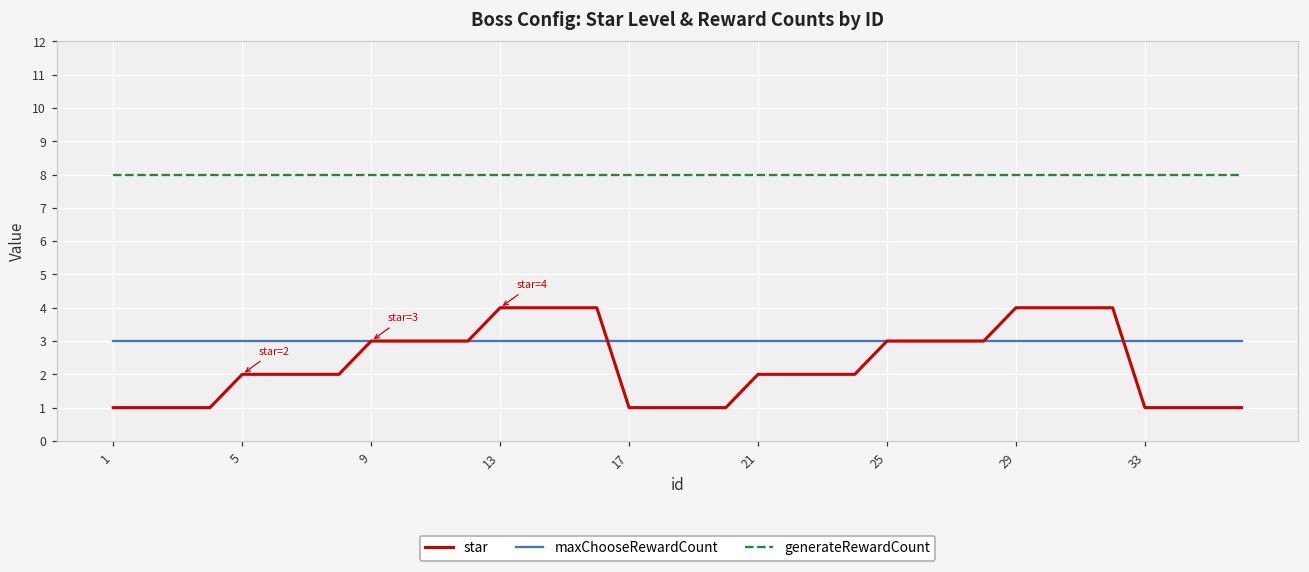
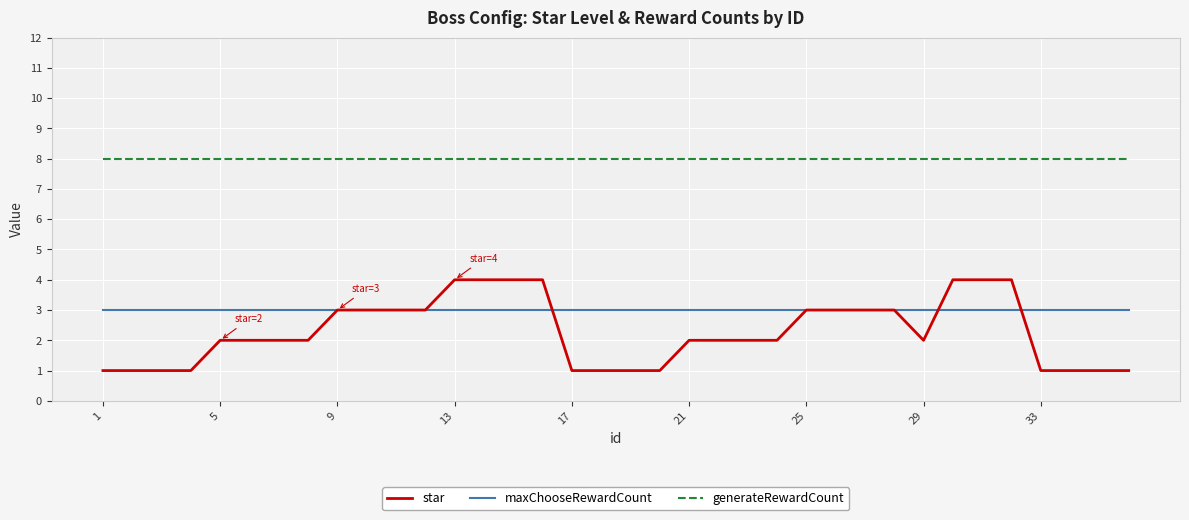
star, 29: 4 -> 2
